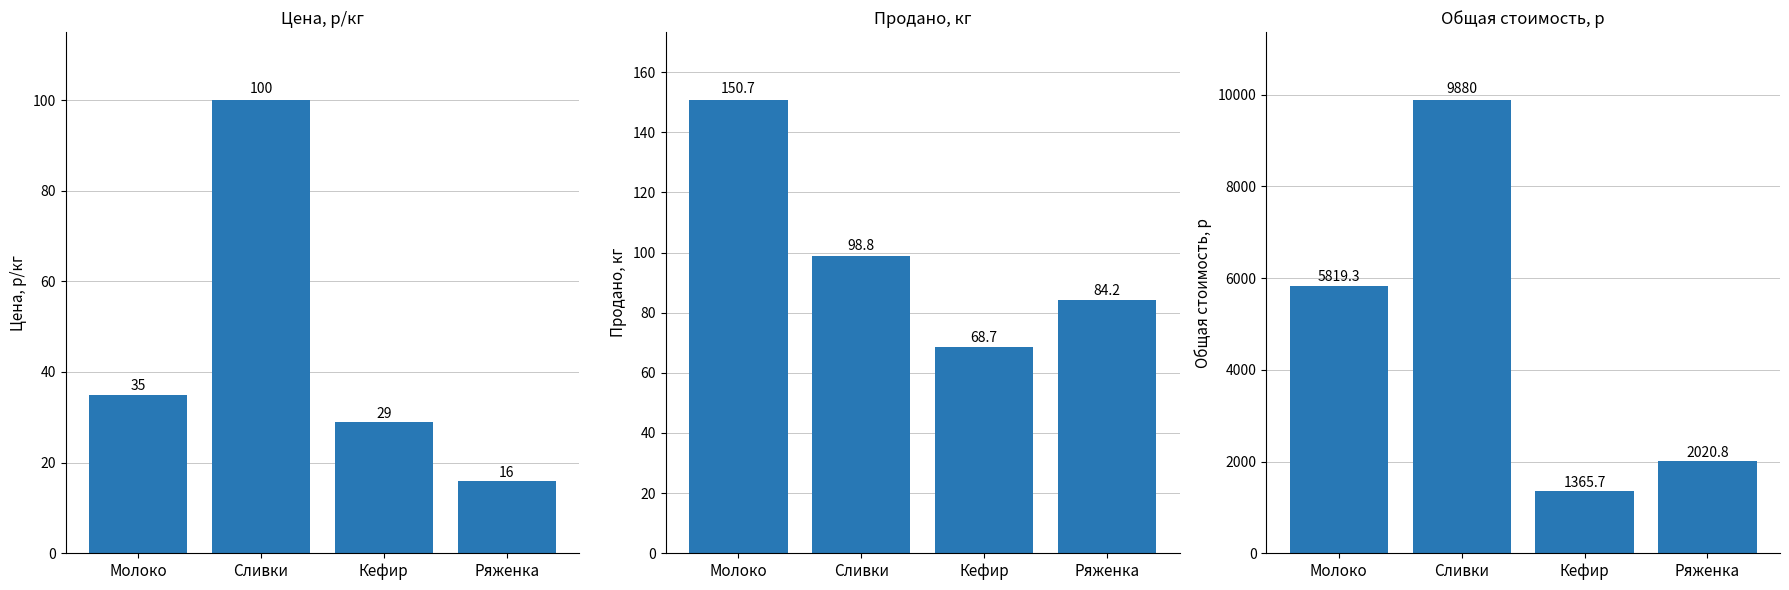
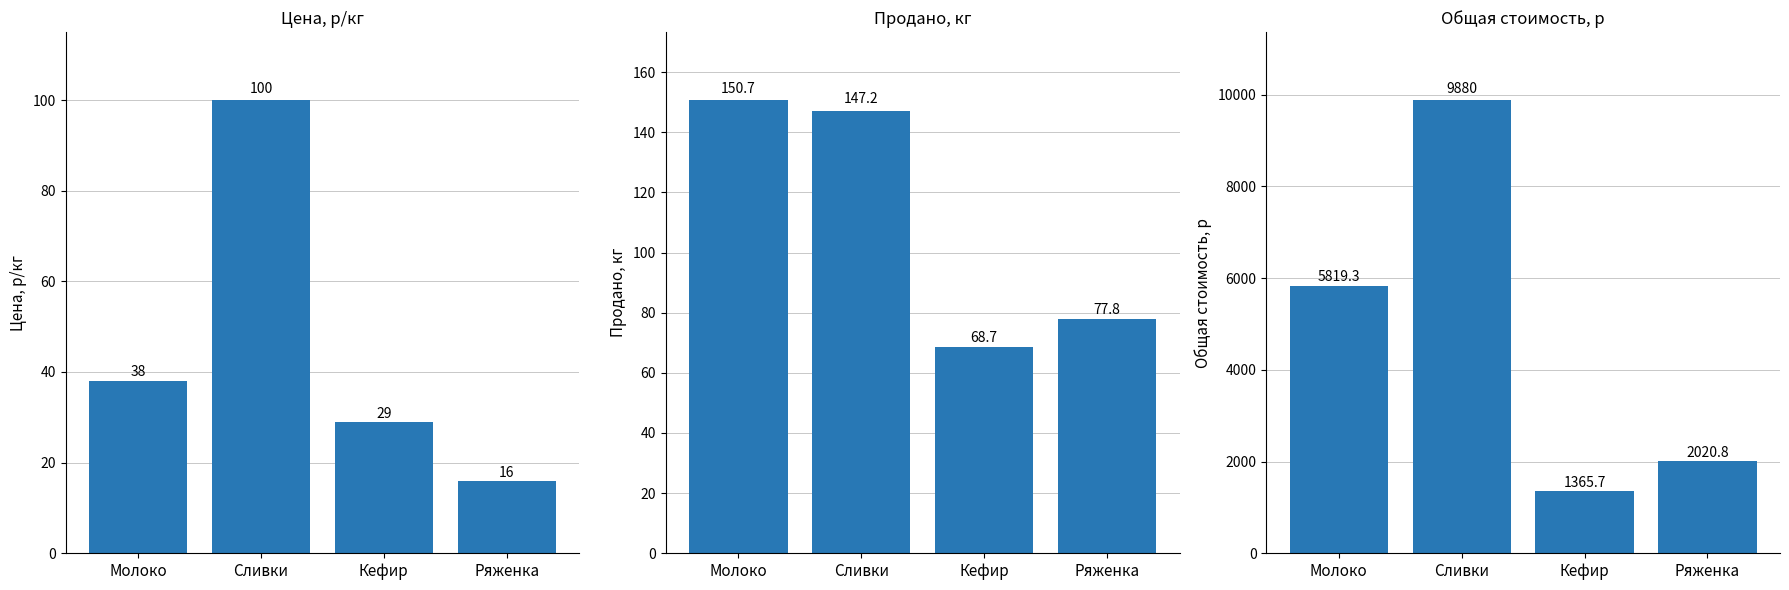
Цена, р/кг, Молоко: 35 -> 38
Продано, кг, Сливки: 98.8 -> 147.2
Продано, кг, Ряженка: 84.2 -> 77.8
